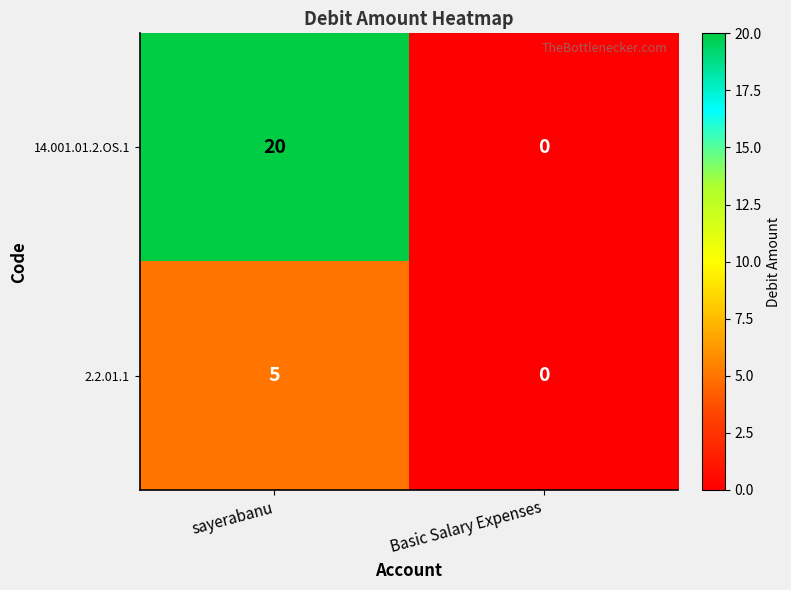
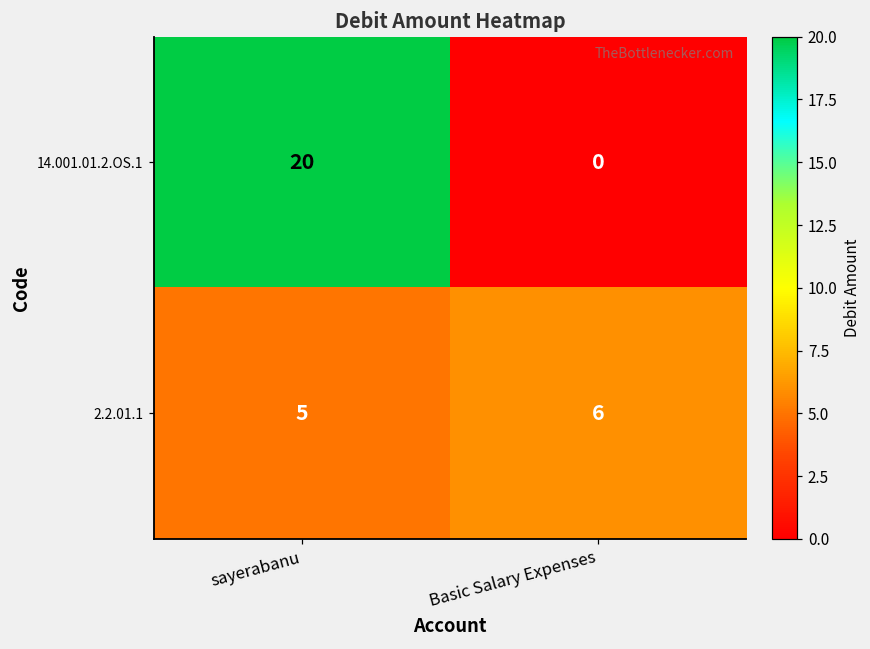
2.2.01.1, Basic Salary Expenses: 0 -> 6
